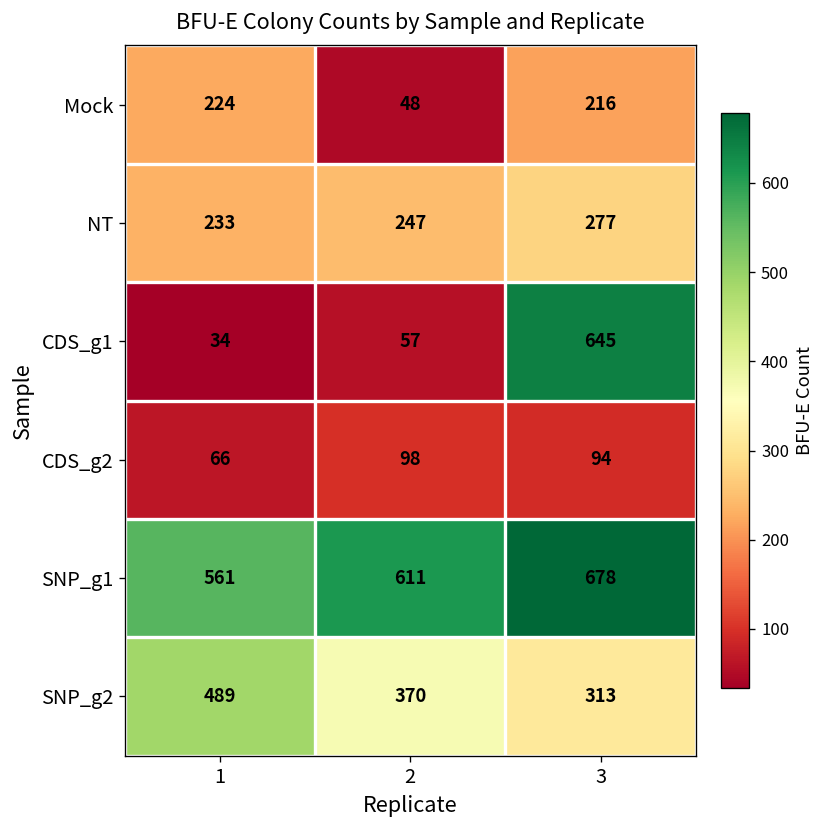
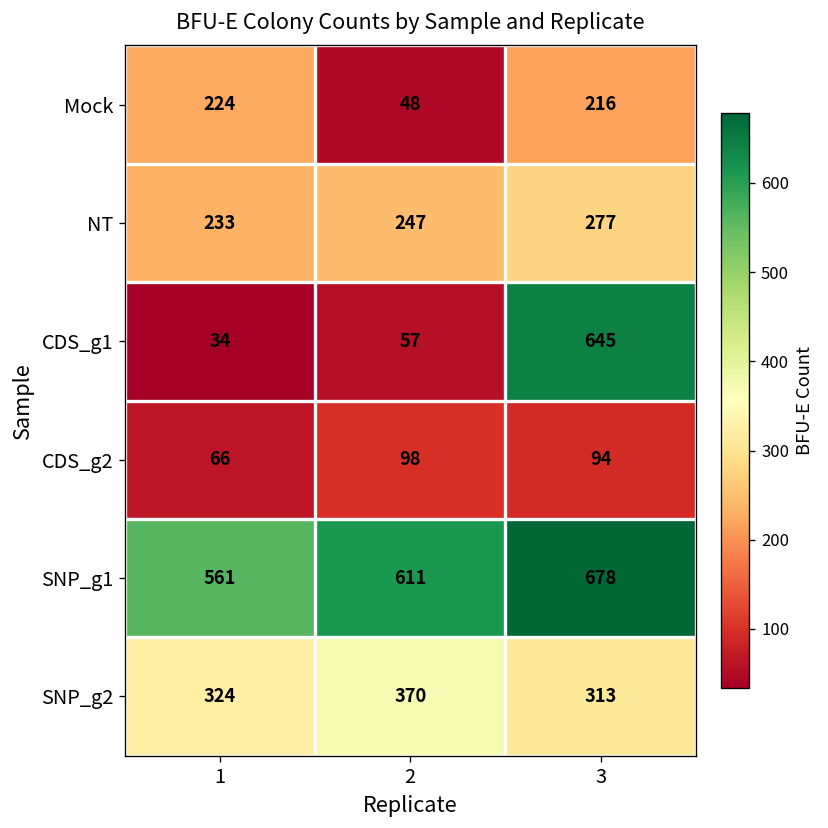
SNP_g2, 1: 489 -> 324
